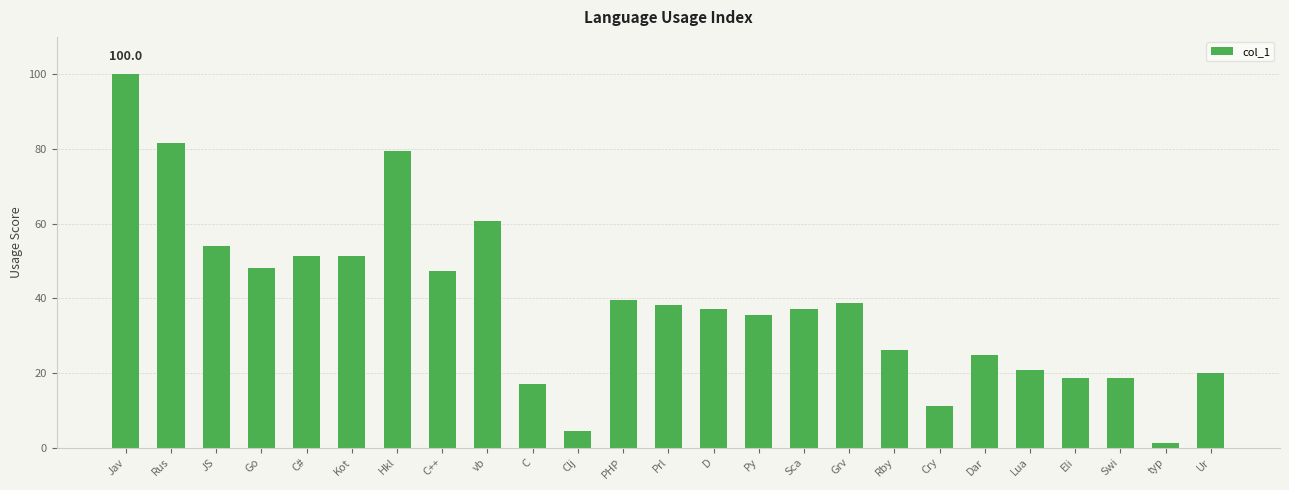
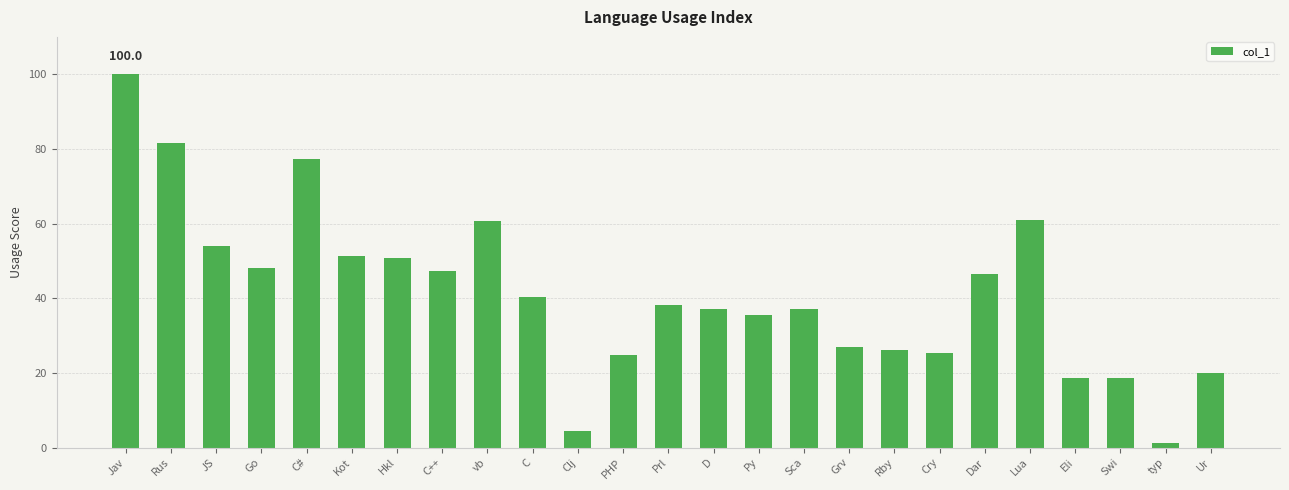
C#: 51 -> 77
Hkl: 80 -> 51
C: 17 -> 40
PHP: 39 -> 25
Grv: 39 -> 27
Cry: 11 -> 25
Dar: 25 -> 46
Lua: 21 -> 61
